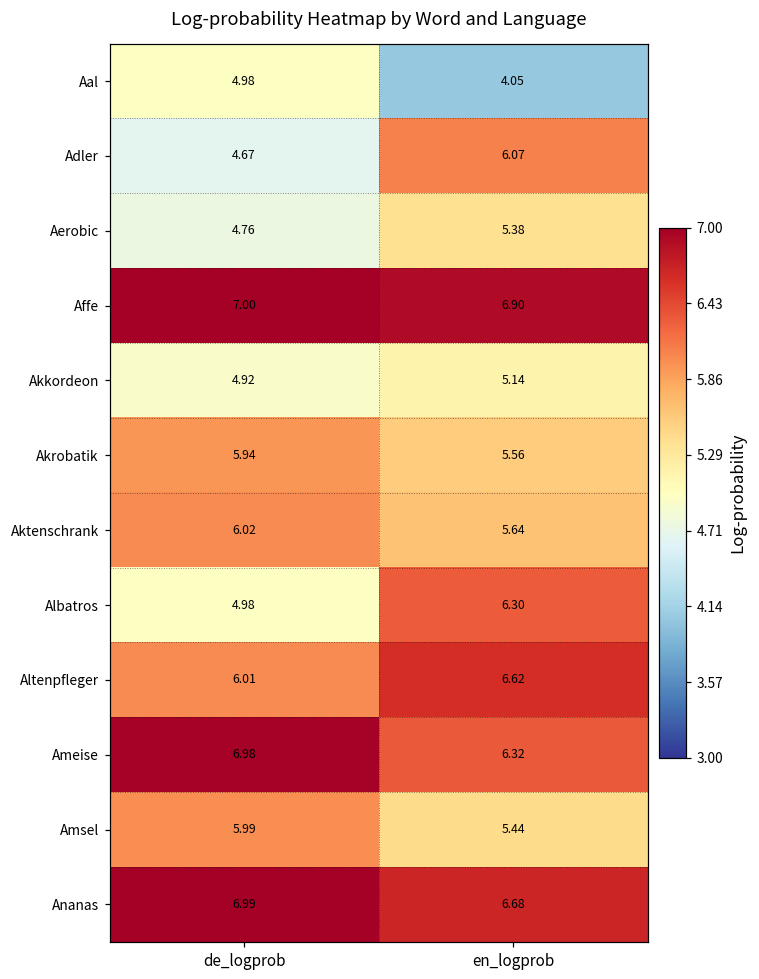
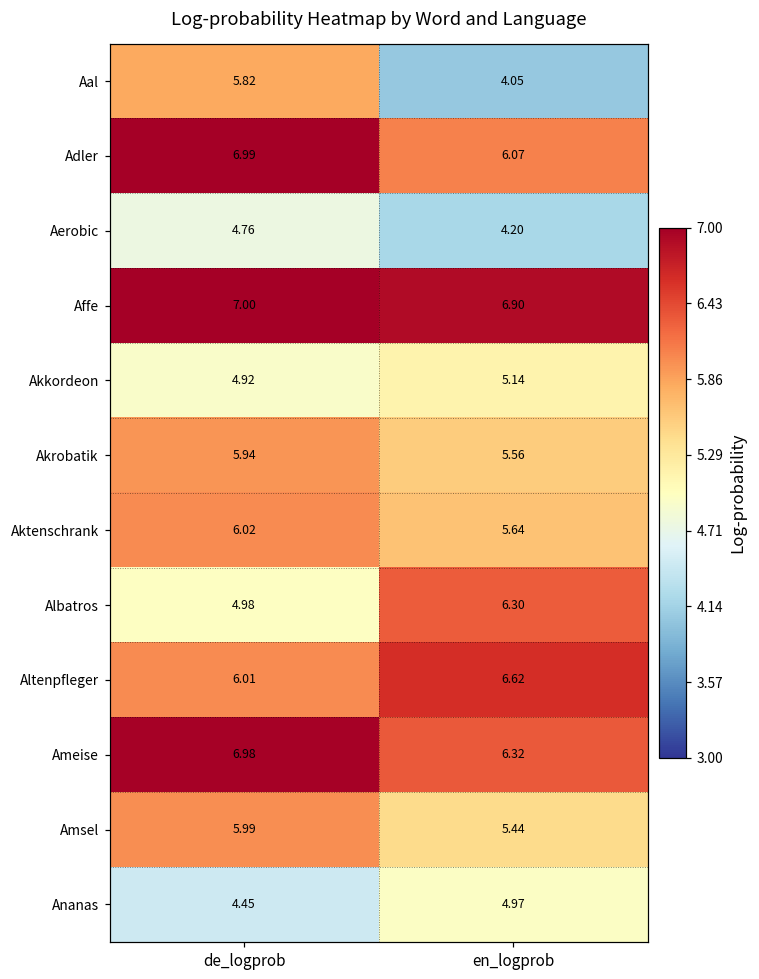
Aal, de_logprob: 4.98 -> 5.82
Adler, de_logprob: 4.67 -> 6.99
Aerobic, en_logprob: 5.38 -> 4.20
Ananas, de_logprob: 6.99 -> 4.45
Ananas, en_logprob: 6.68 -> 4.97
